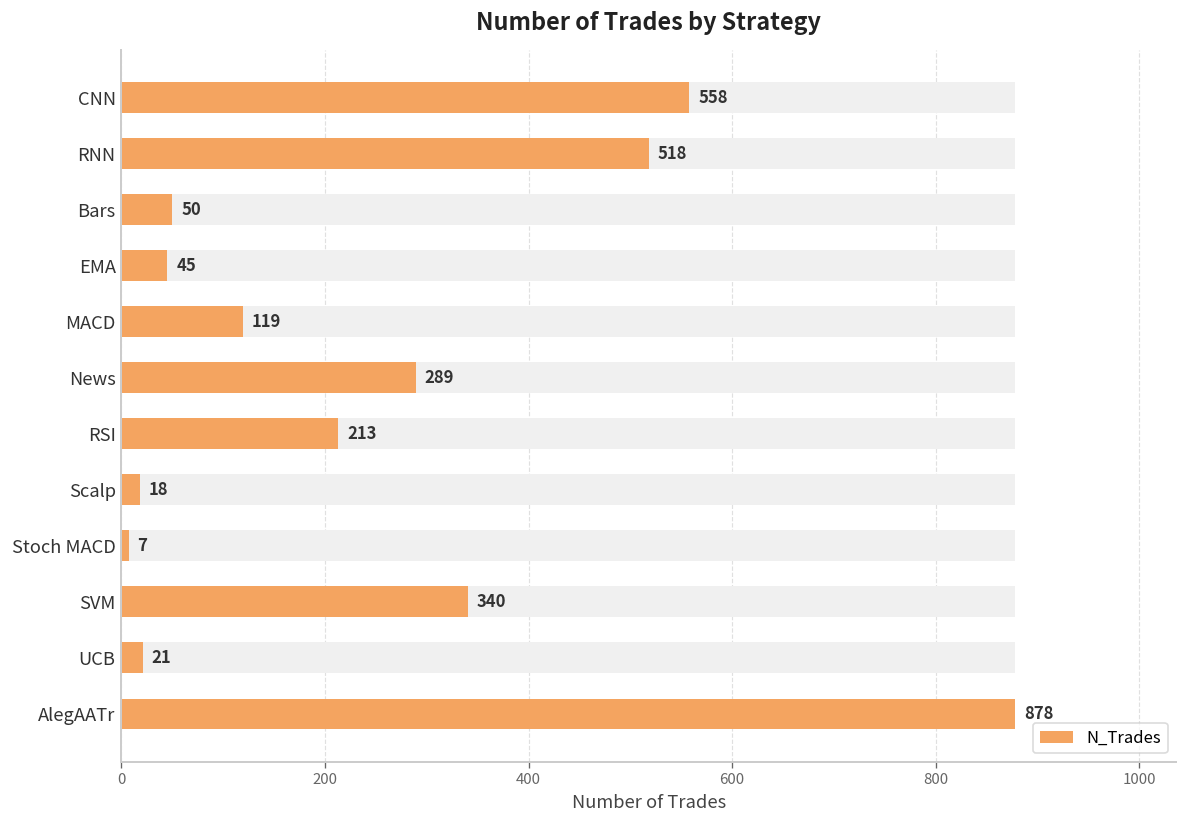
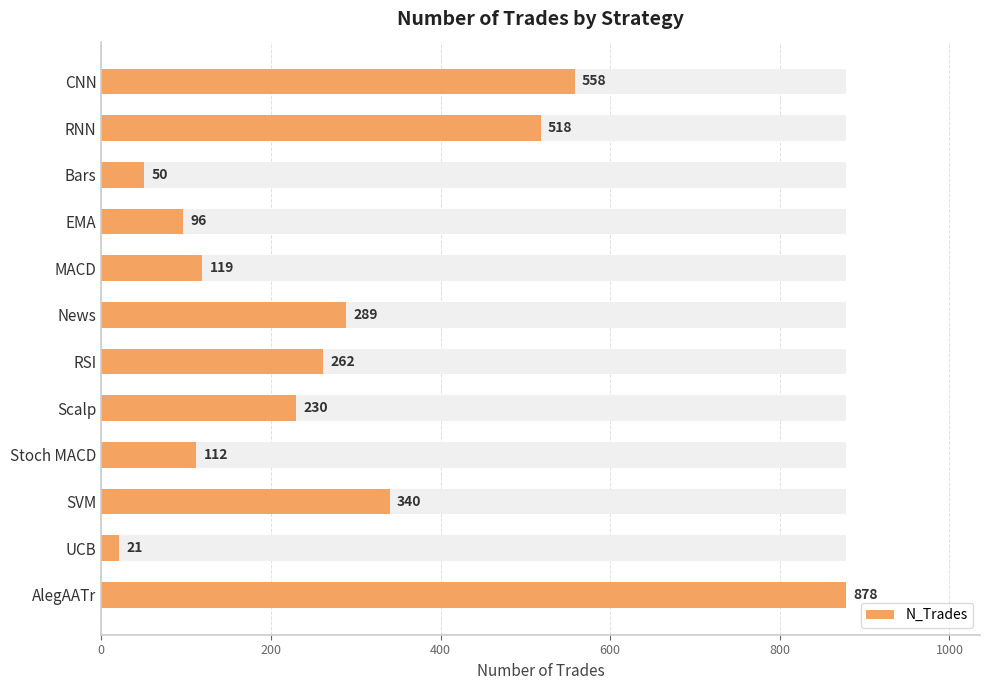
N_Trades, EMA: 45 -> 96
N_Trades, RSI: 213 -> 262
N_Trades, Scalp: 18 -> 230
N_Trades, Stoch MACD: 7 -> 112
